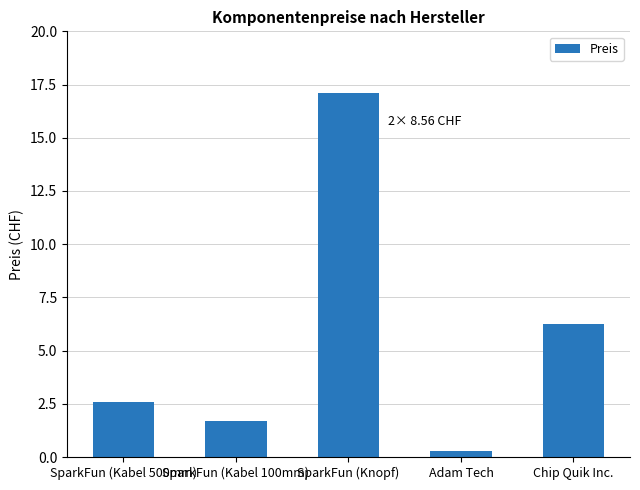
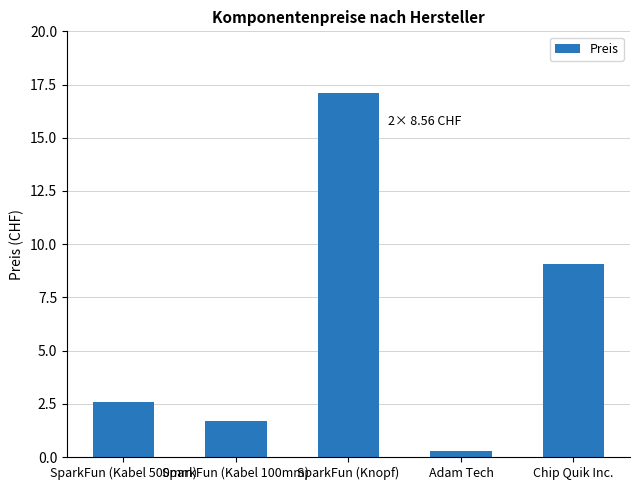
Chip Quik Inc.: 6.3 -> 9.1
